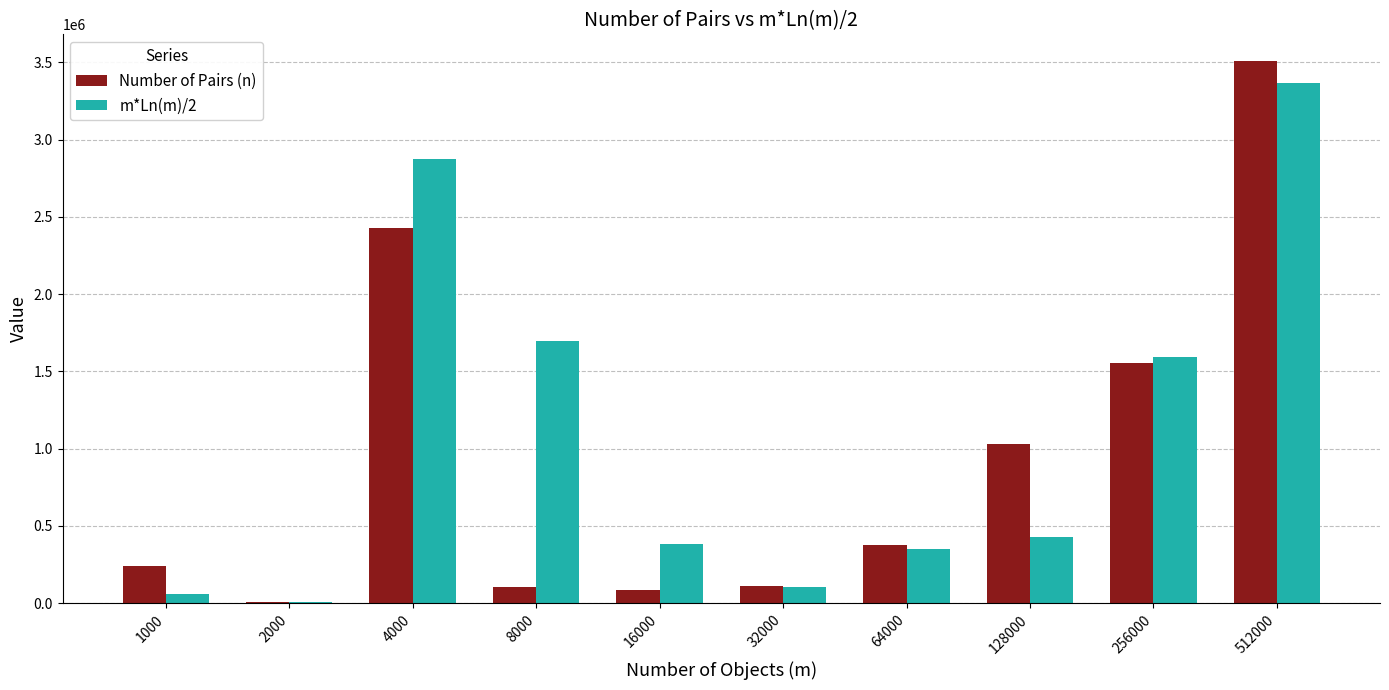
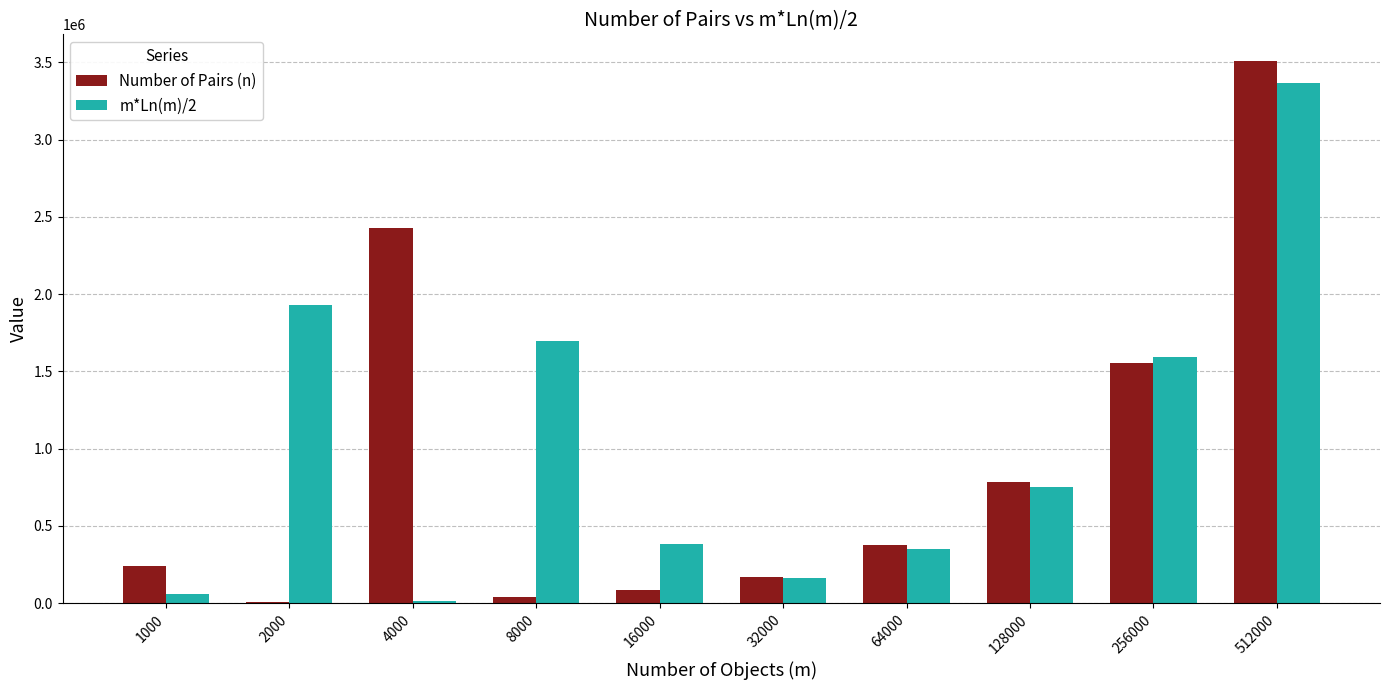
m*Ln(m)/2, 2000: 10000 -> 1930000
m*Ln(m)/2, 4000: 2870000 -> 20000
Number of Pairs (n), 8000: 100000 -> 40000
Number of Pairs (n), 32000: 110000 -> 170000
m*Ln(m)/2, 32000: 110000 -> 170000
Number of Pairs (n), 128000: 1030000 -> 790000
m*Ln(m)/2, 128000: 430000 -> 750000
